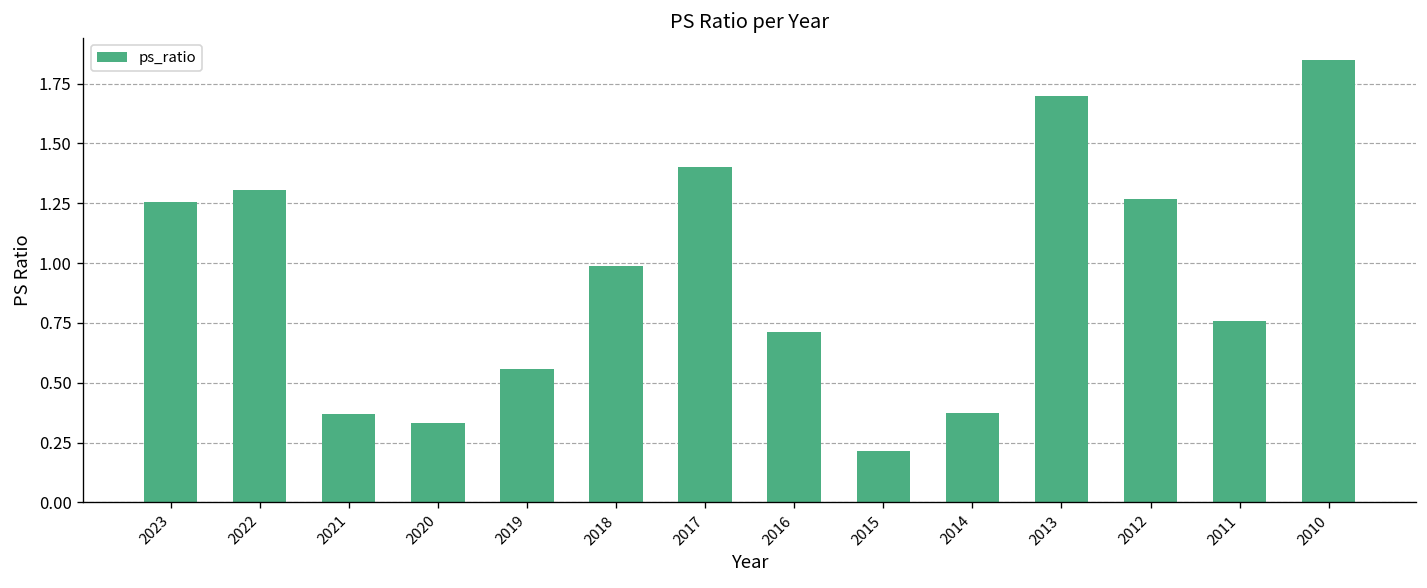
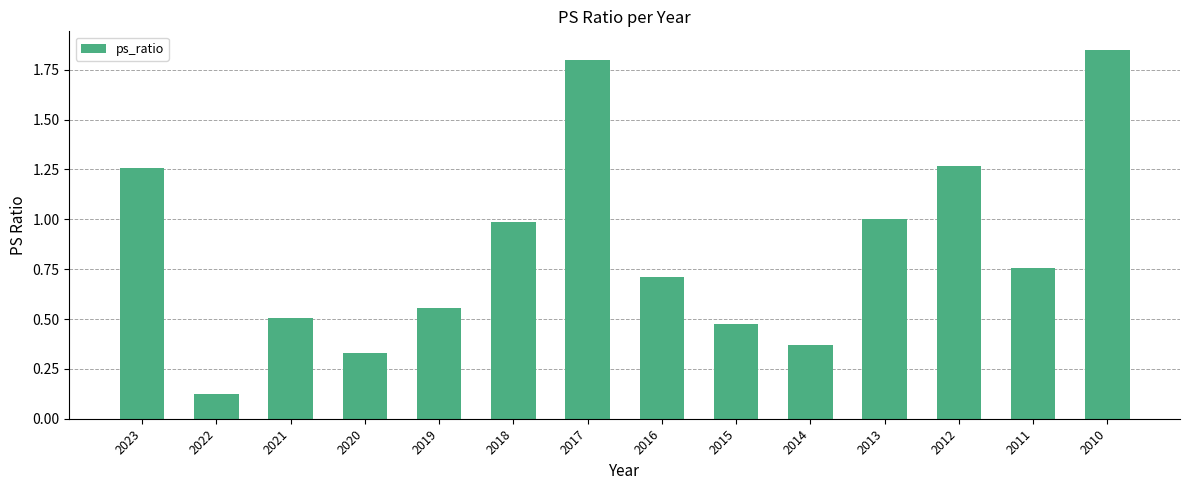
2022: 1.31 -> 0.13
2021: 0.37 -> 0.51
2017: 1.4 -> 1.8
2015: 0.22 -> 0.48
2013: 1.7 -> 1.0
